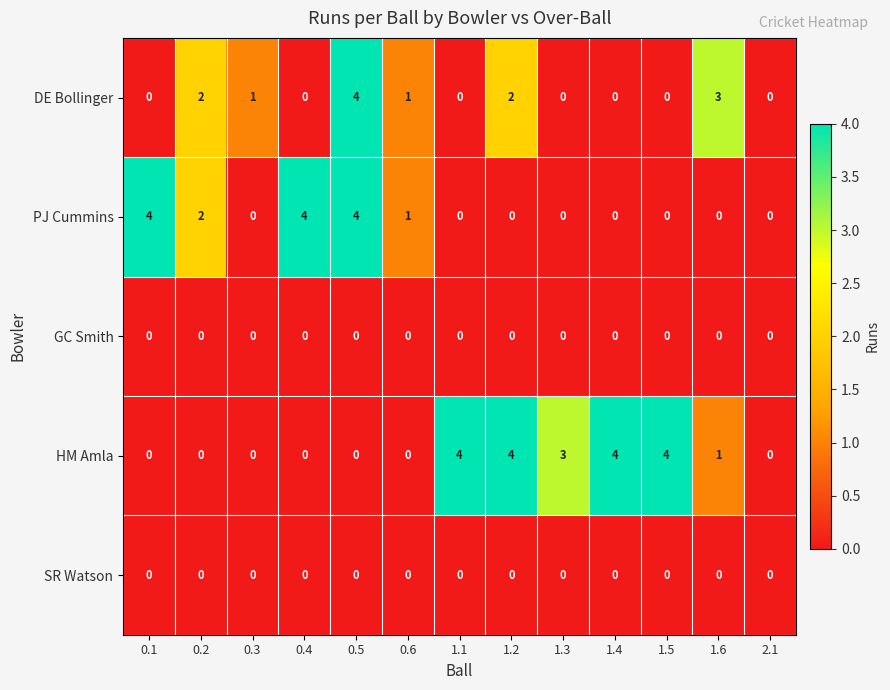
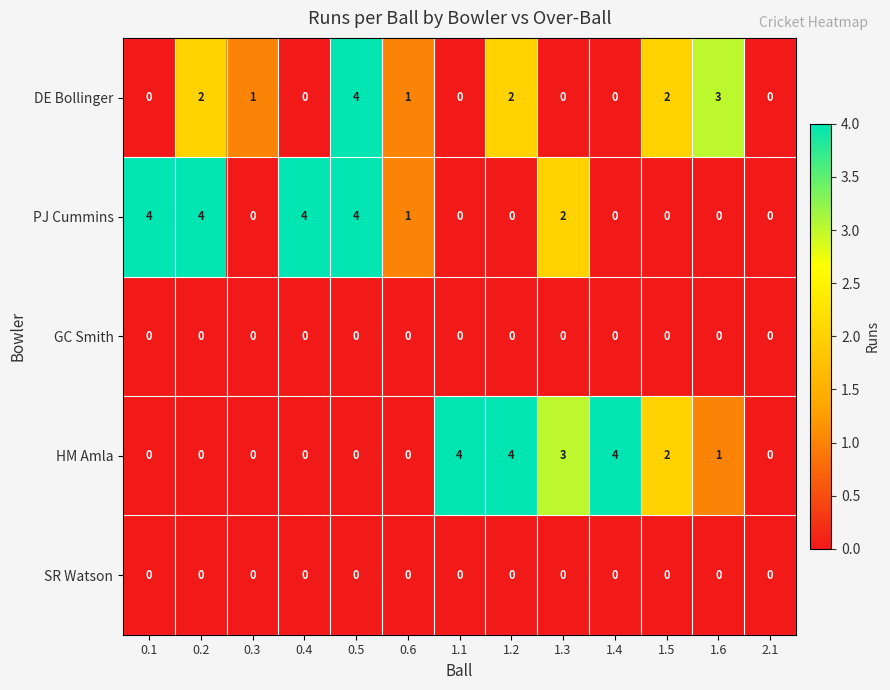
DE Bollinger, 1.5: 0 -> 2
PJ Cummins, 0.2: 2 -> 4
PJ Cummins, 1.3: 0 -> 2
HM Amla, 1.5: 4 -> 2
